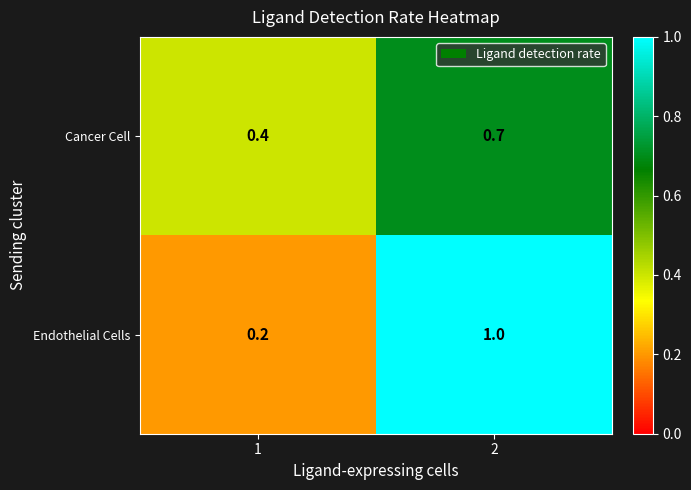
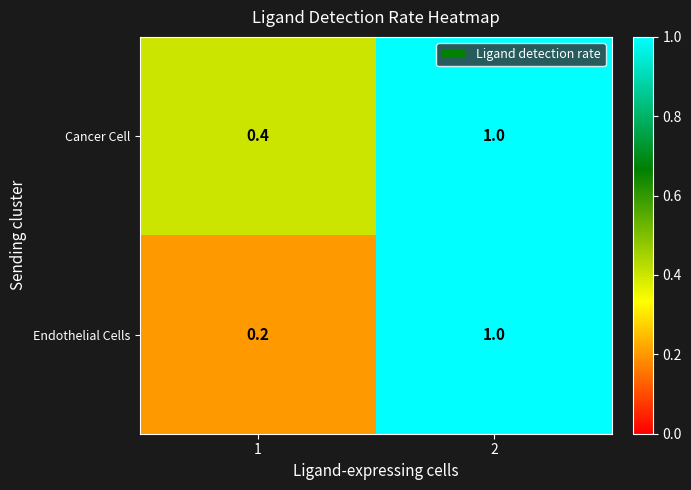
Cancer Cell, 2: 0.7 -> 1.0
